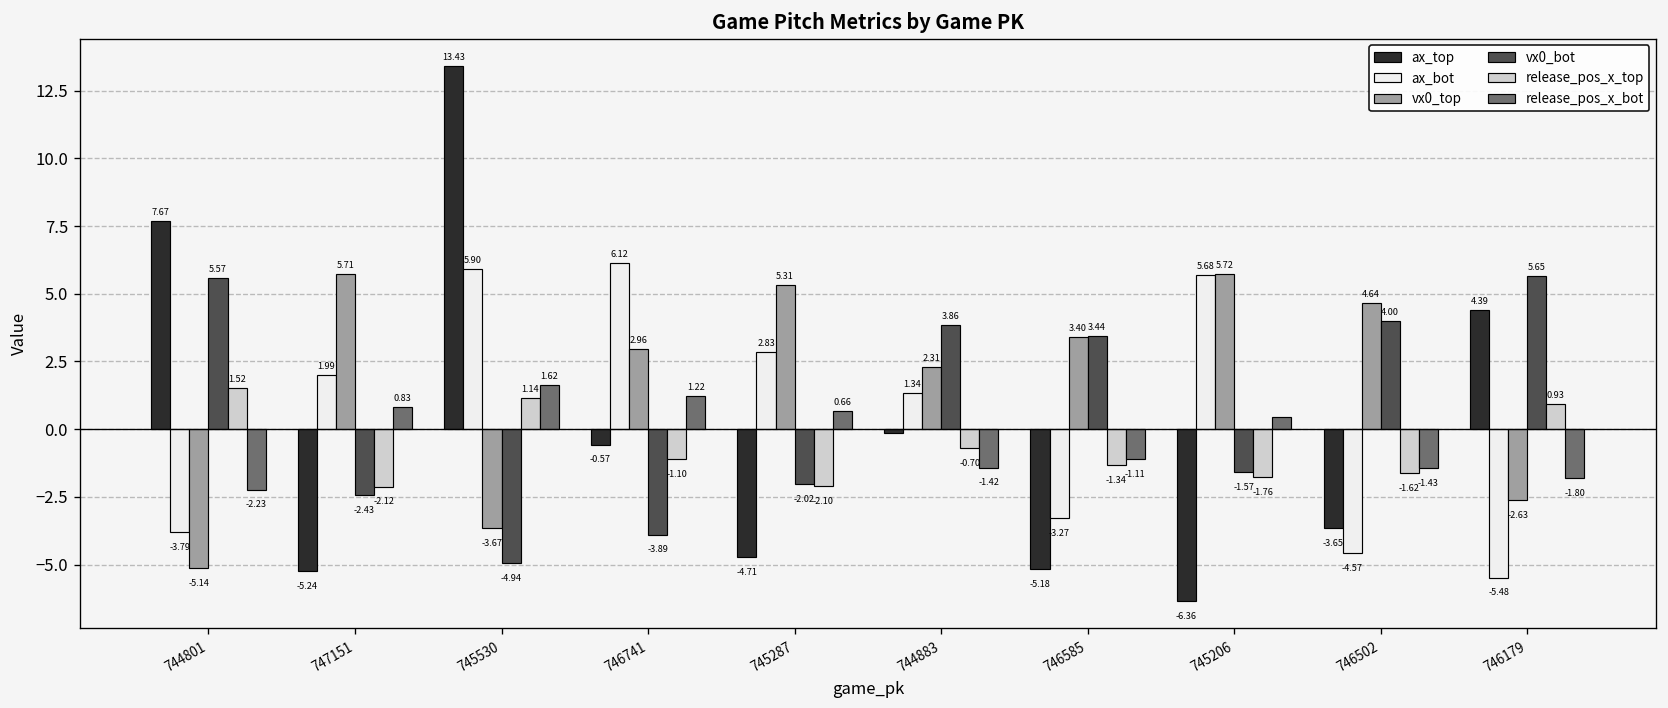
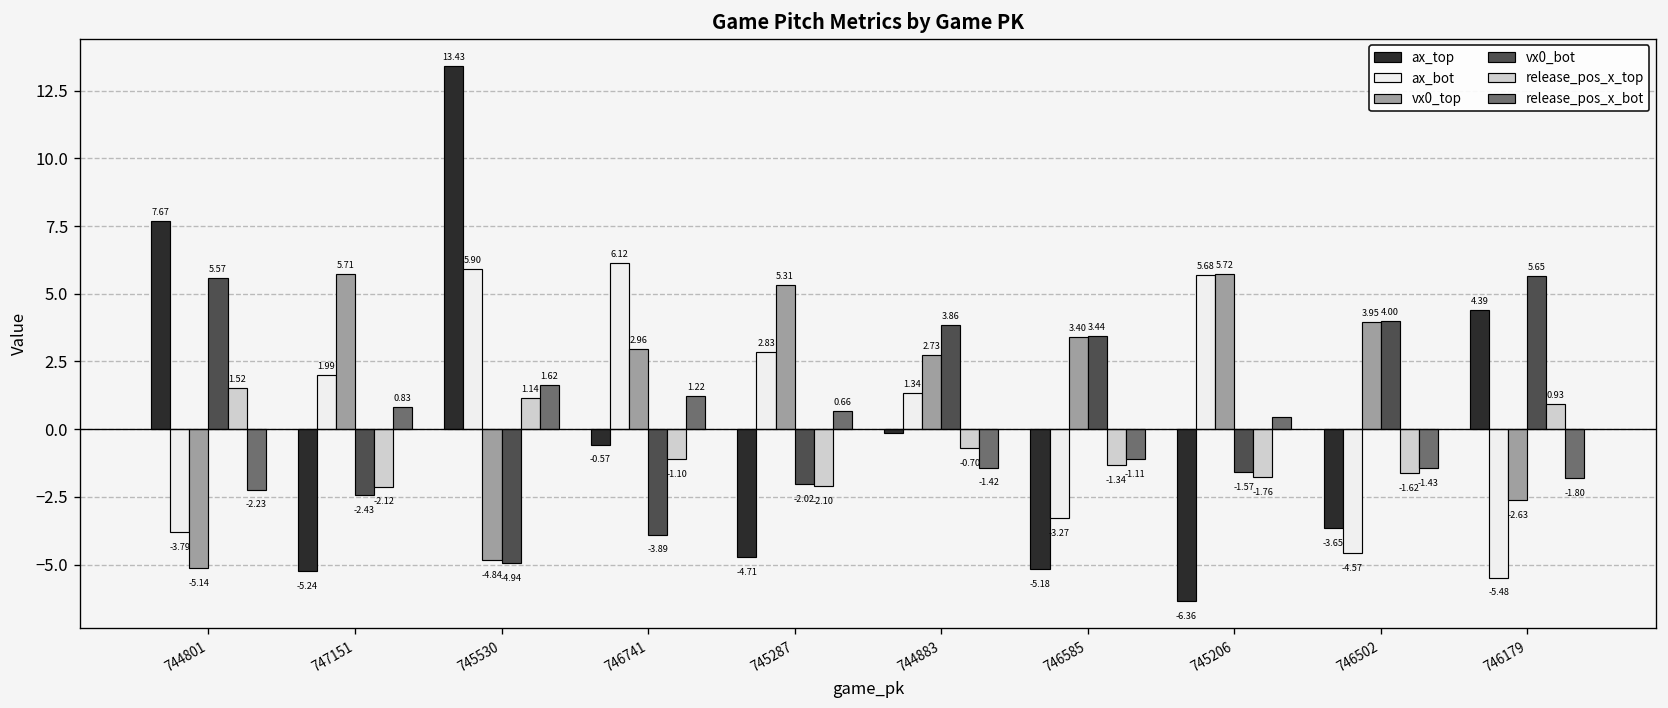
vx0_top, 745530: -3.67 -> -4.84
vx0_top, 744883: 2.31 -> 2.73
vx0_top, 746502: 4.64 -> 3.95
